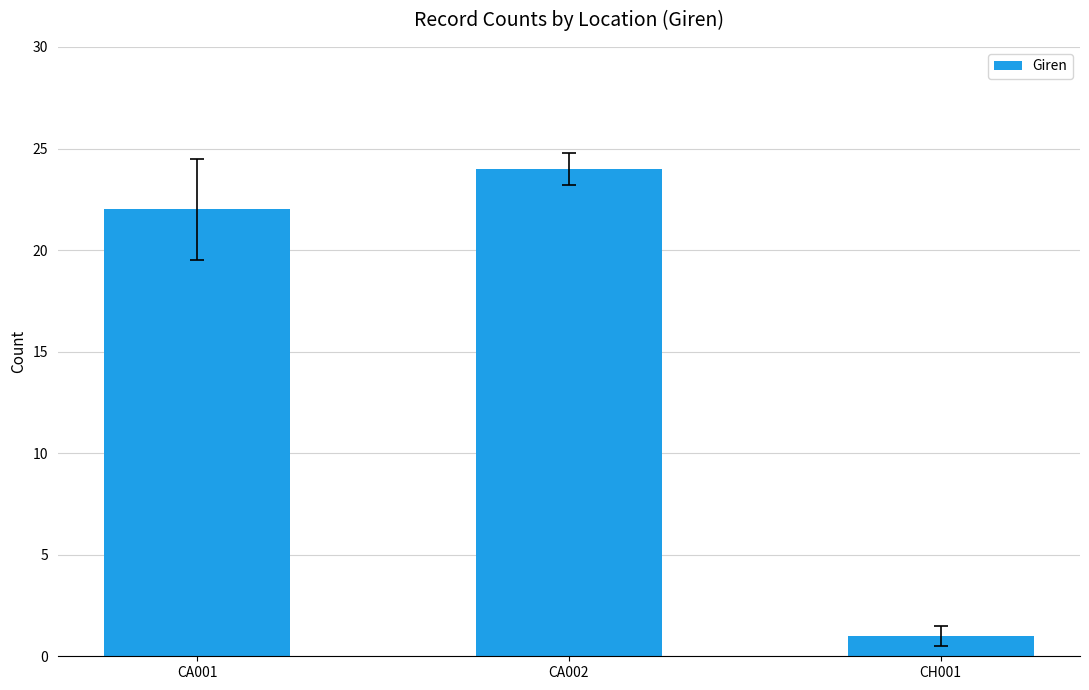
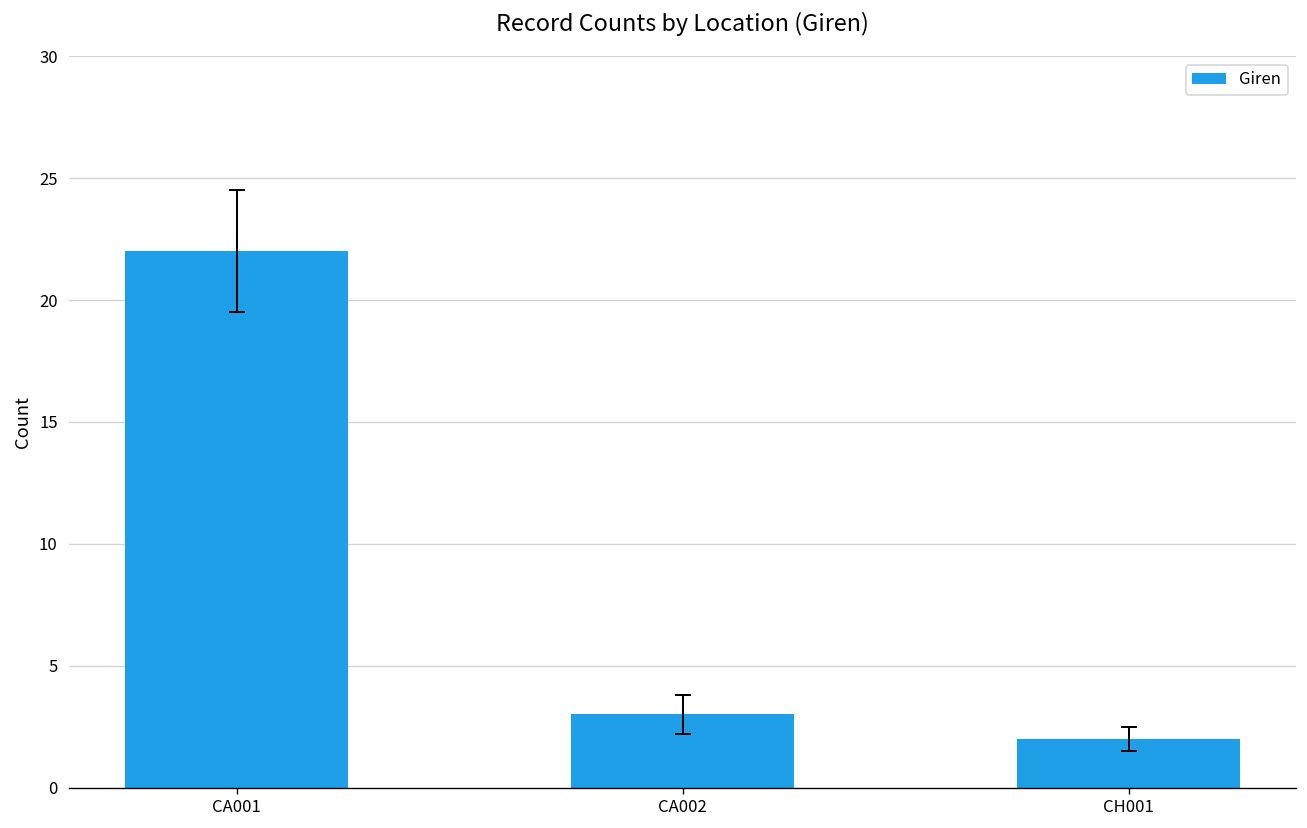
Giren, CA002: 24 -> 3
Giren, CH001: 1 -> 2
